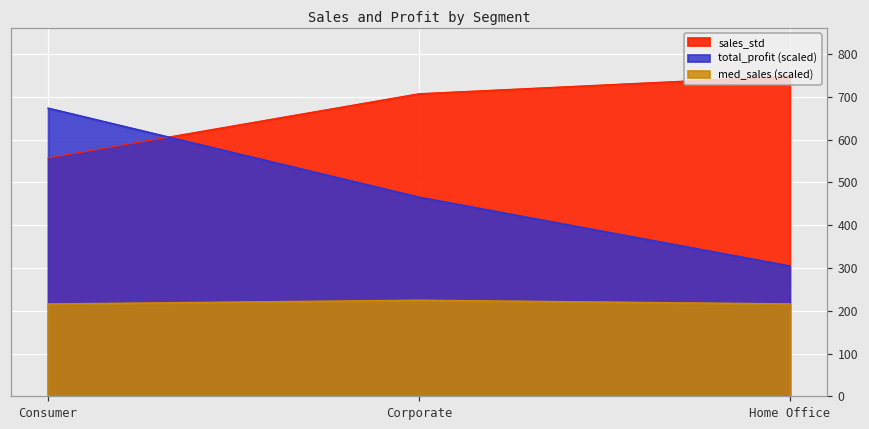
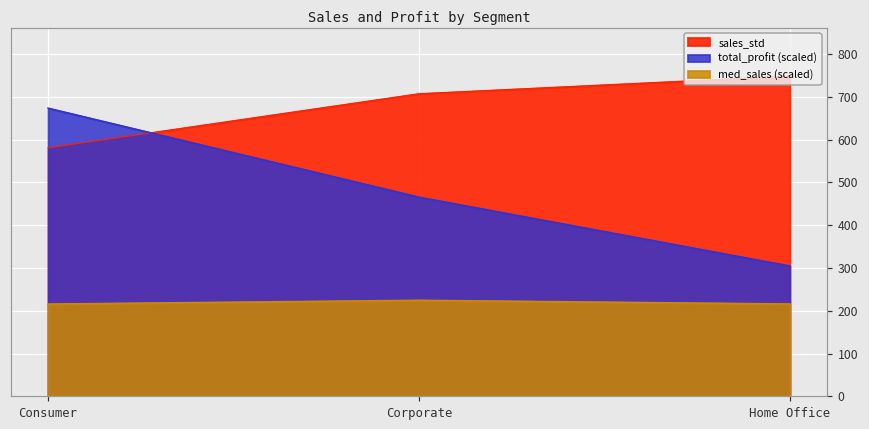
sales_std, Consumer: 560 -> 580
